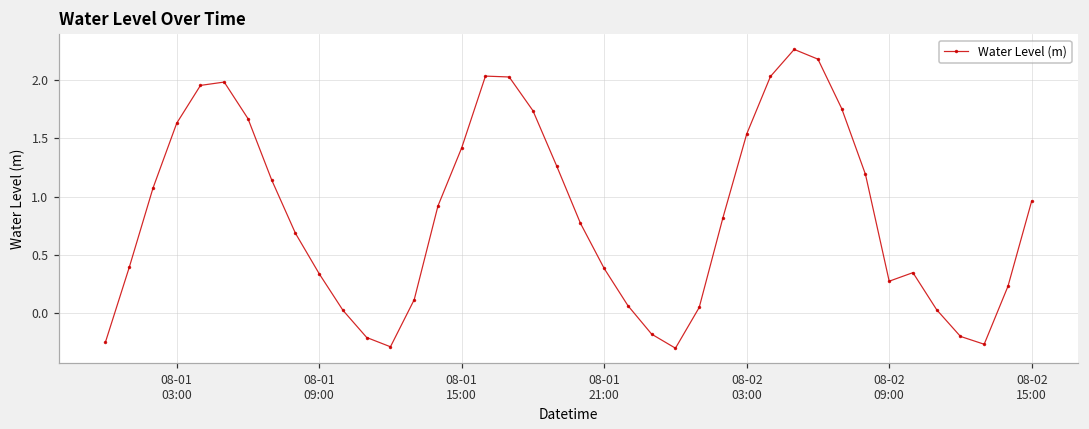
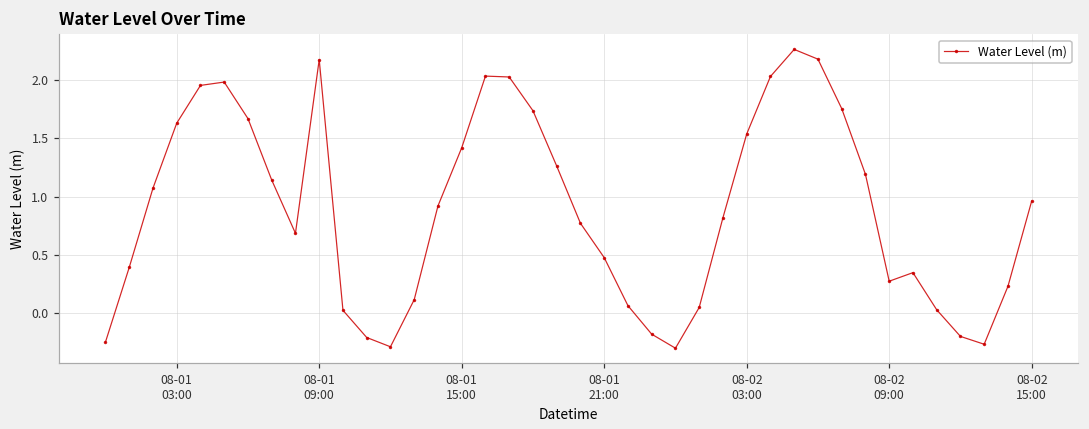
08-01 09:00: 0.34 -> 2.18
08-01 21:00: 0.38 -> 0.48
